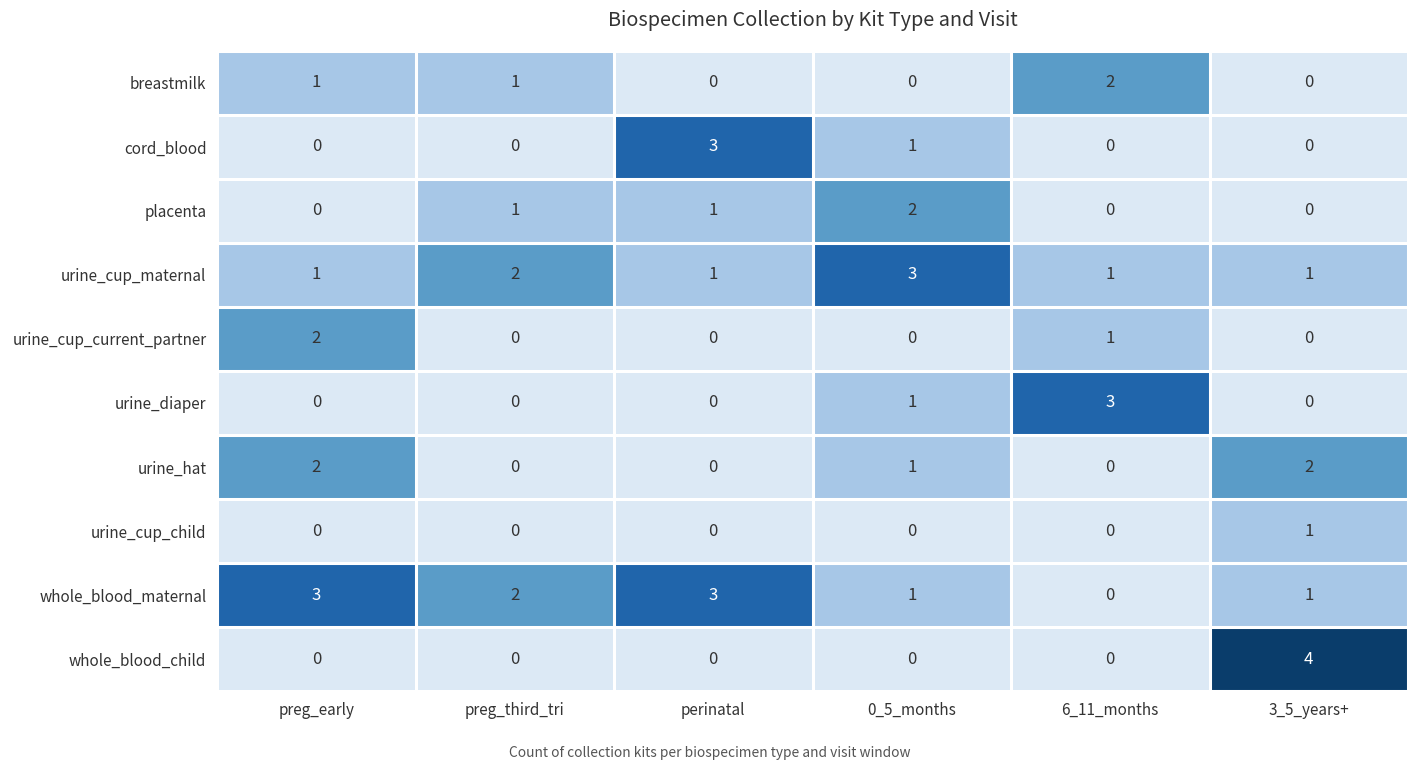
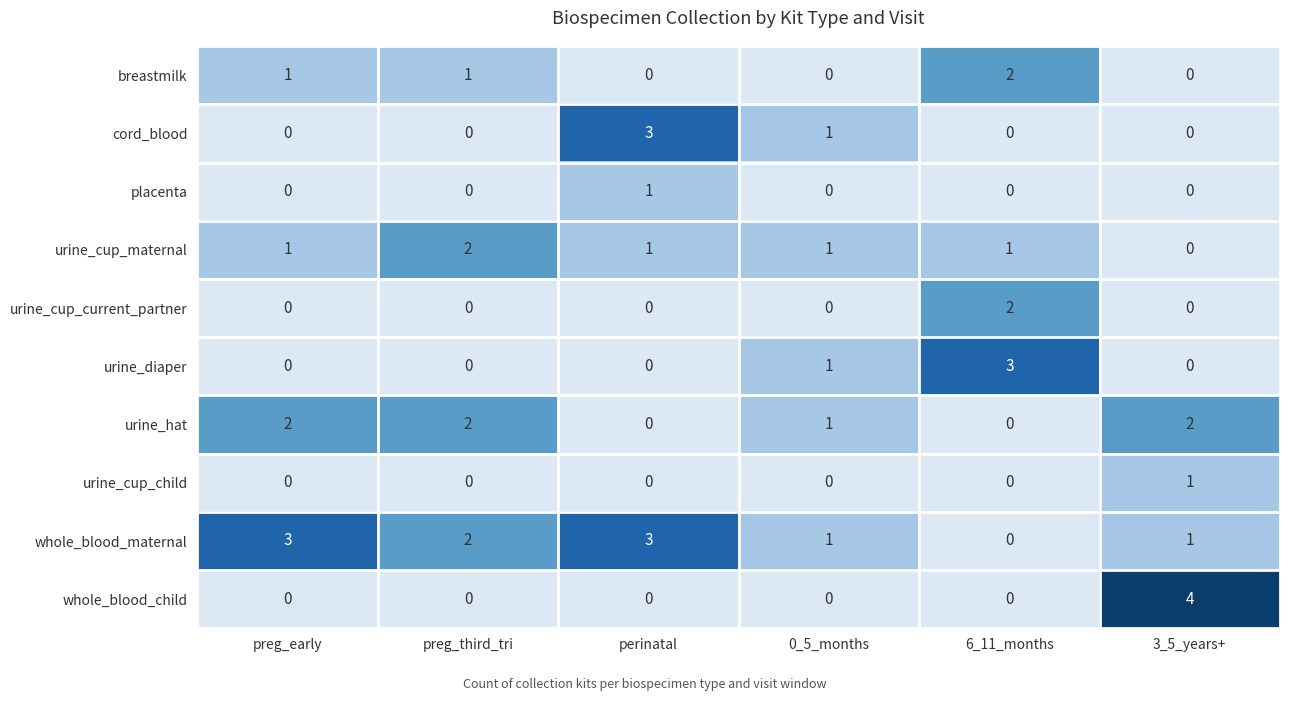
placenta, preg_third_tri: 1 -> 0
placenta, 0_5_months: 2 -> 0
urine_cup_maternal, 0_5_months: 3 -> 1
urine_cup_maternal, 3_5_years+: 1 -> 0
urine_cup_current_partner, preg_early: 2 -> 0
urine_cup_current_partner, 6_11_months: 1 -> 2
urine_hat, preg_third_tri: 0 -> 2
